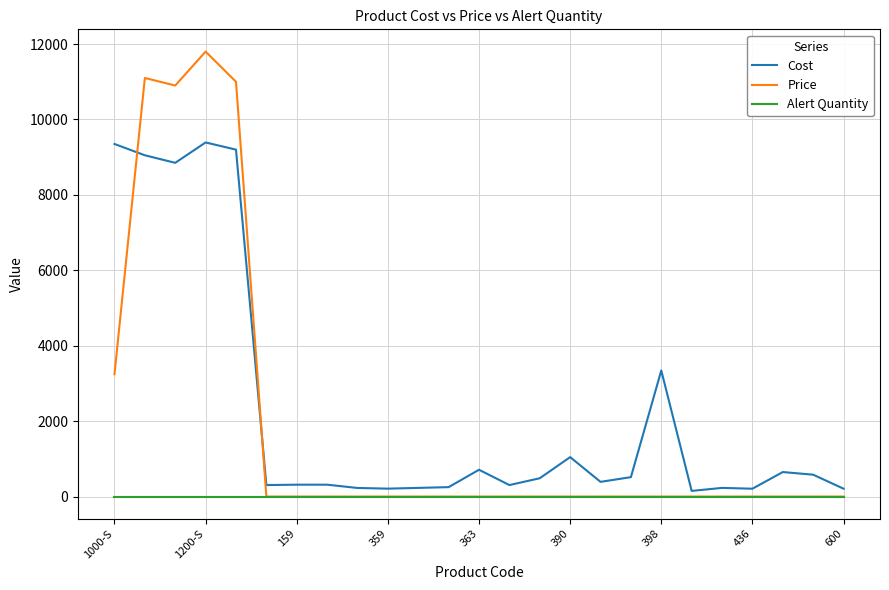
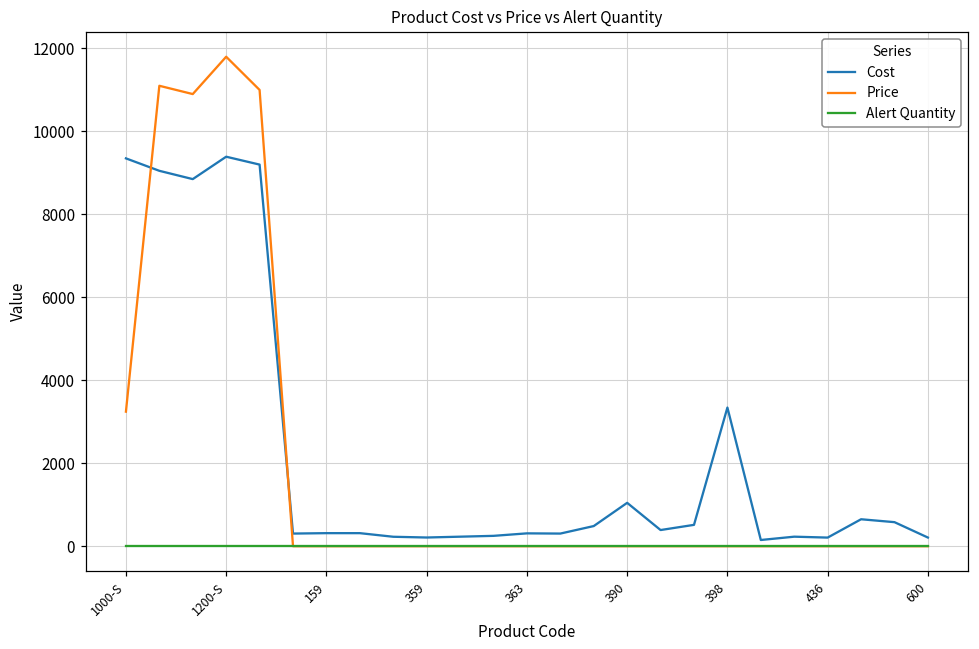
Cost, 363: 700 -> 300
